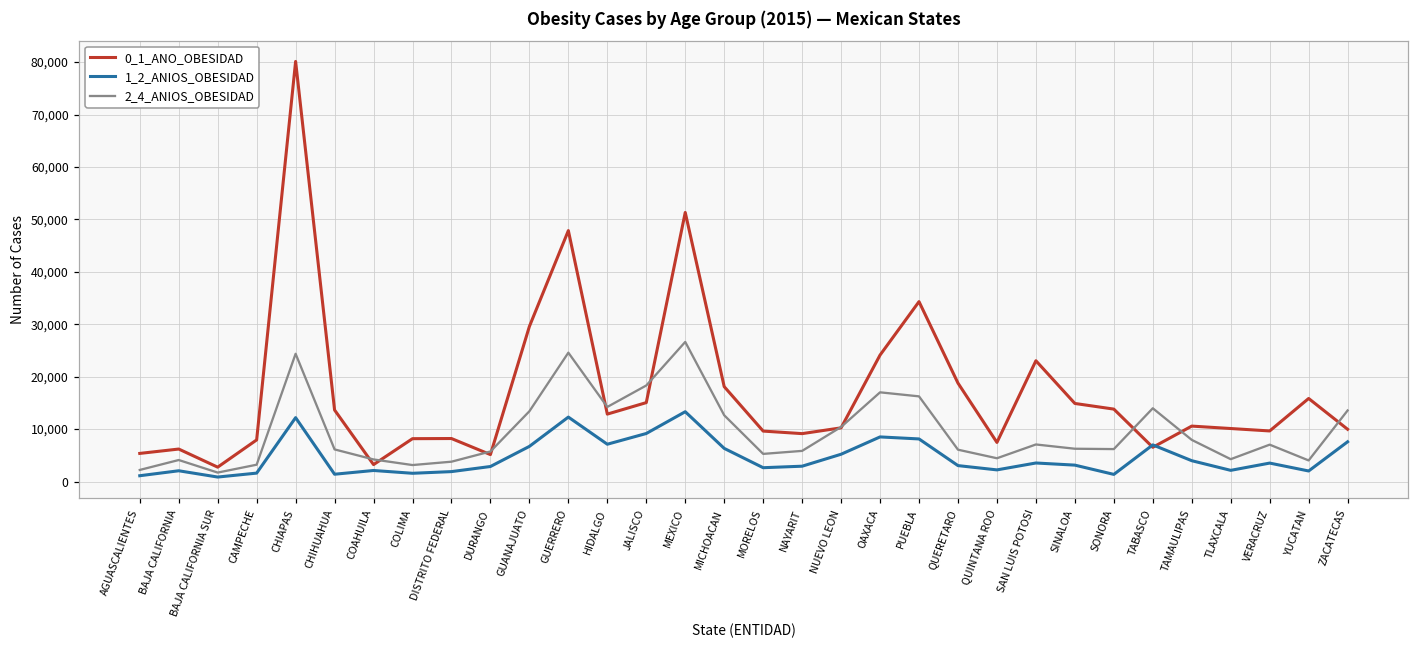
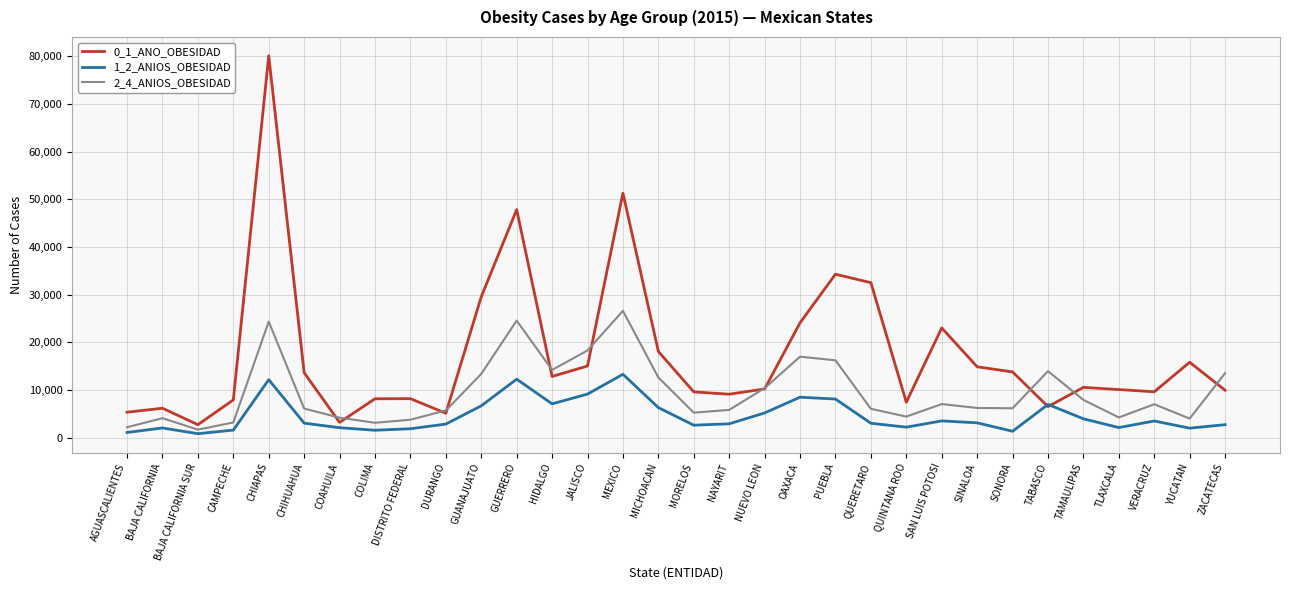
1_2_ANIOS_OBESIDAD, CHIHUAHUA: 1,000 -> 3,000
0_1_ANO_OBESIDAD, QUERETARO: 19,000 -> 33,000
1_2_ANIOS_OBESIDAD, ZACATECAS: 8,000 -> 3,000
